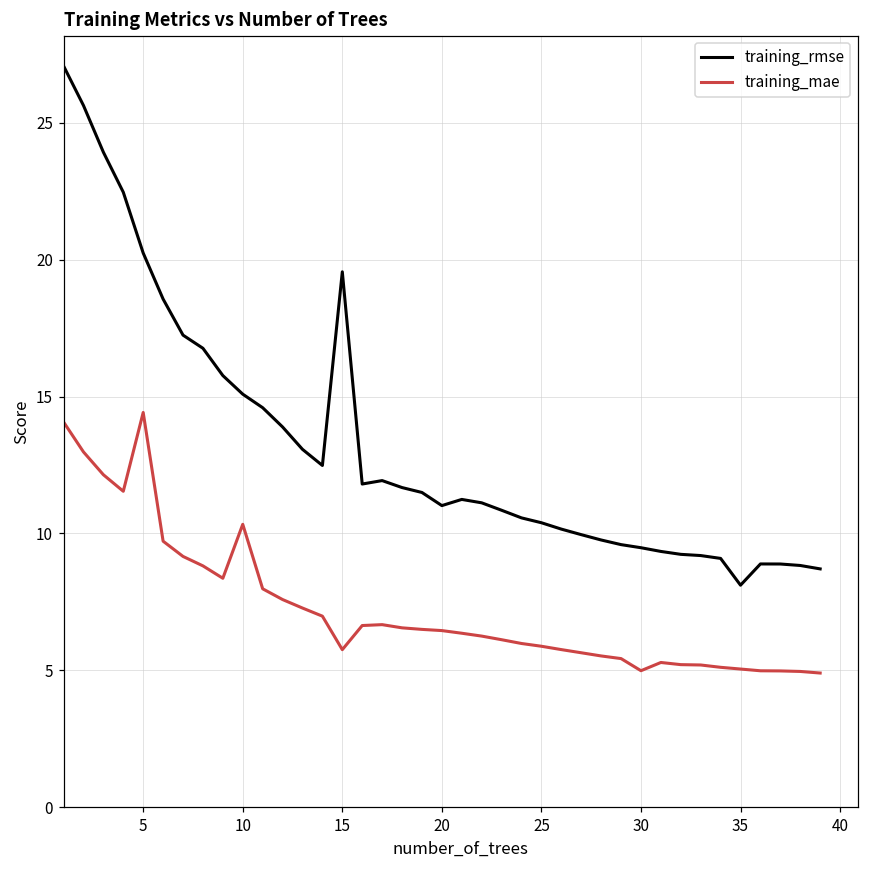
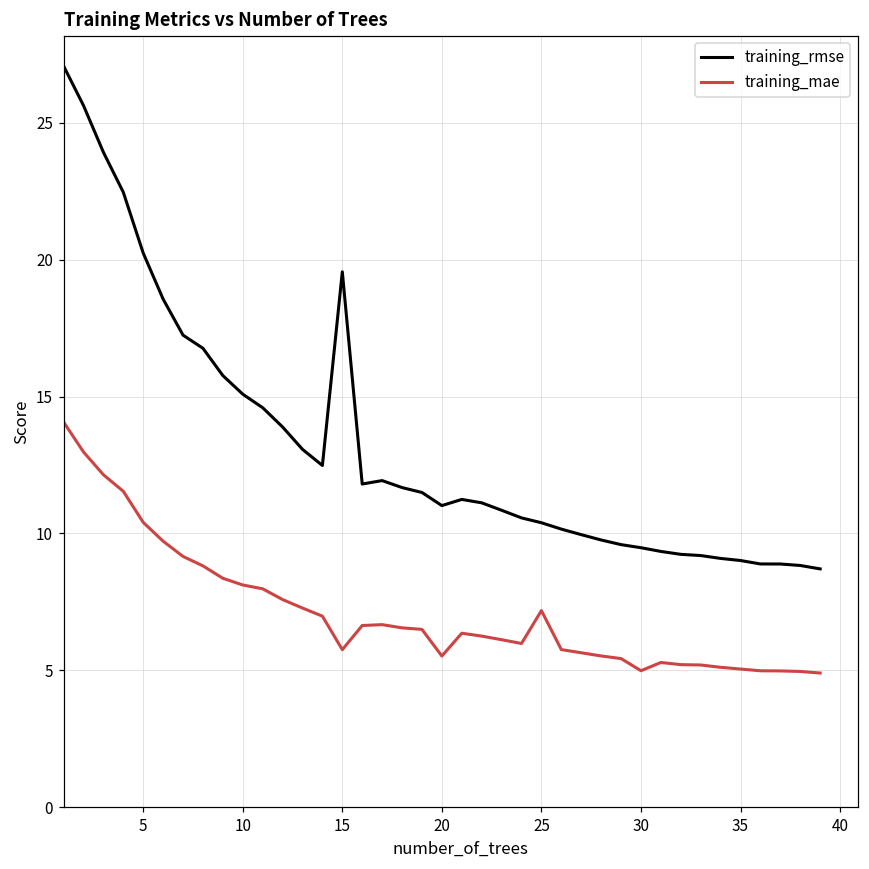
training_mae, 5: 14.4 -> 10.4
training_mae, 10: 10.3 -> 8.1
training_mae, 20: 6.4 -> 5.5
training_mae, 25: 5.9 -> 7.2
training_rmse, 35: 8.1 -> 9.0
